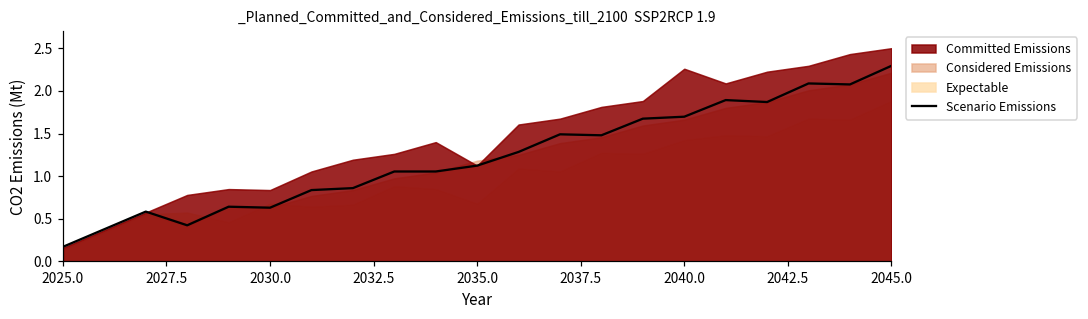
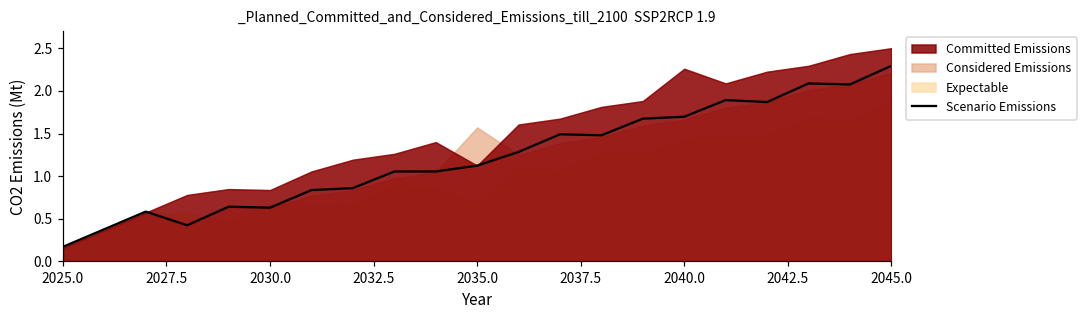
Considered Emissions, 2035.0: 1.2 -> 1.6
